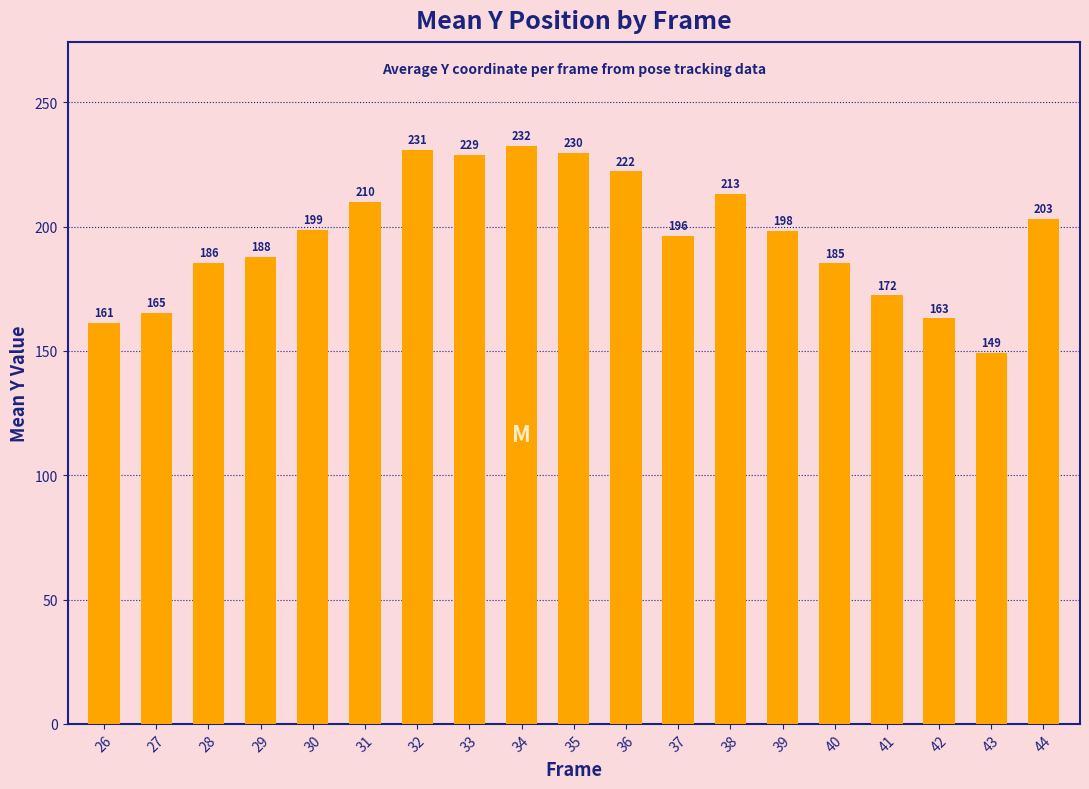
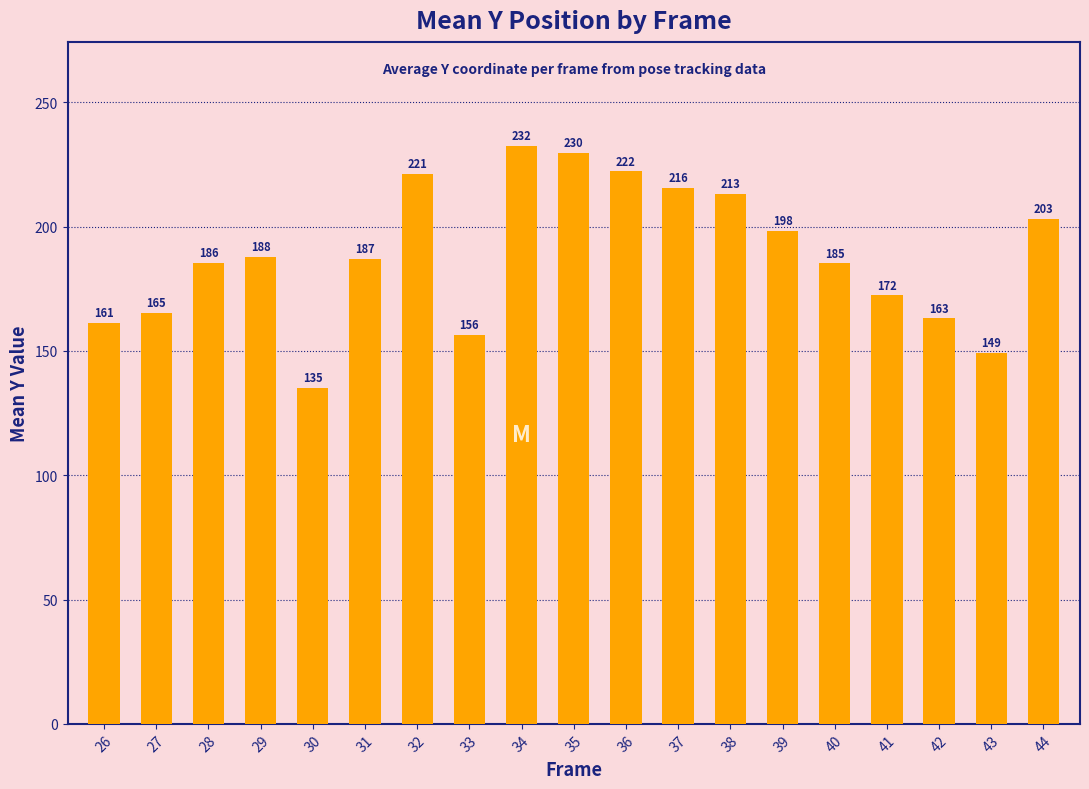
30: 199 -> 135
31: 210 -> 187
32: 231 -> 221
33: 229 -> 156
37: 196 -> 216
